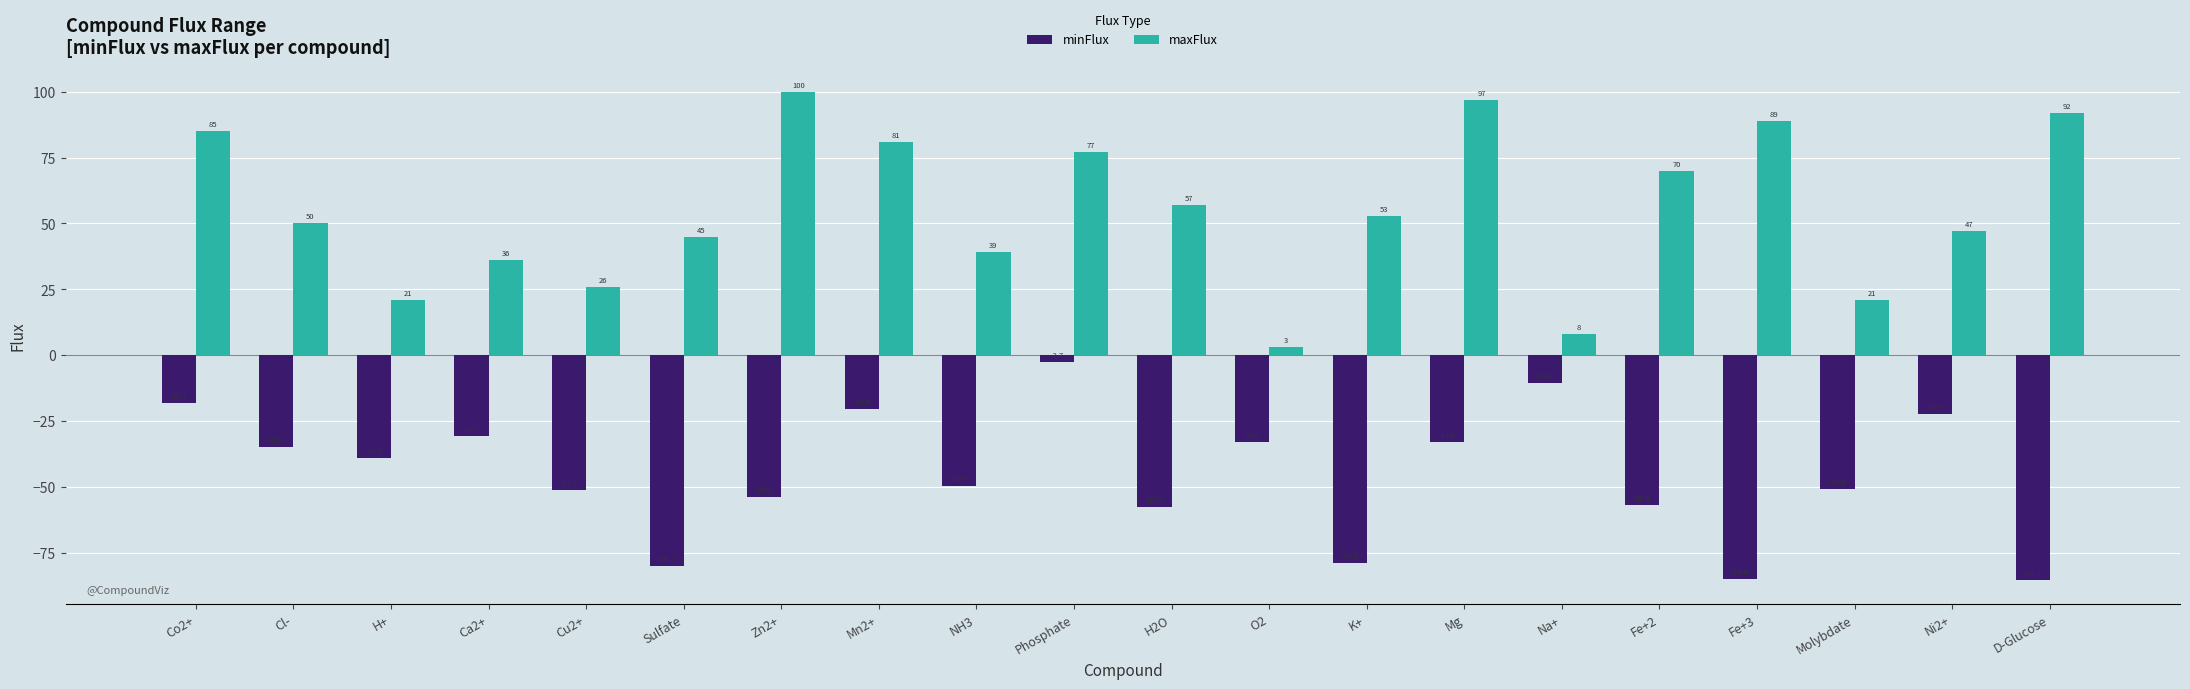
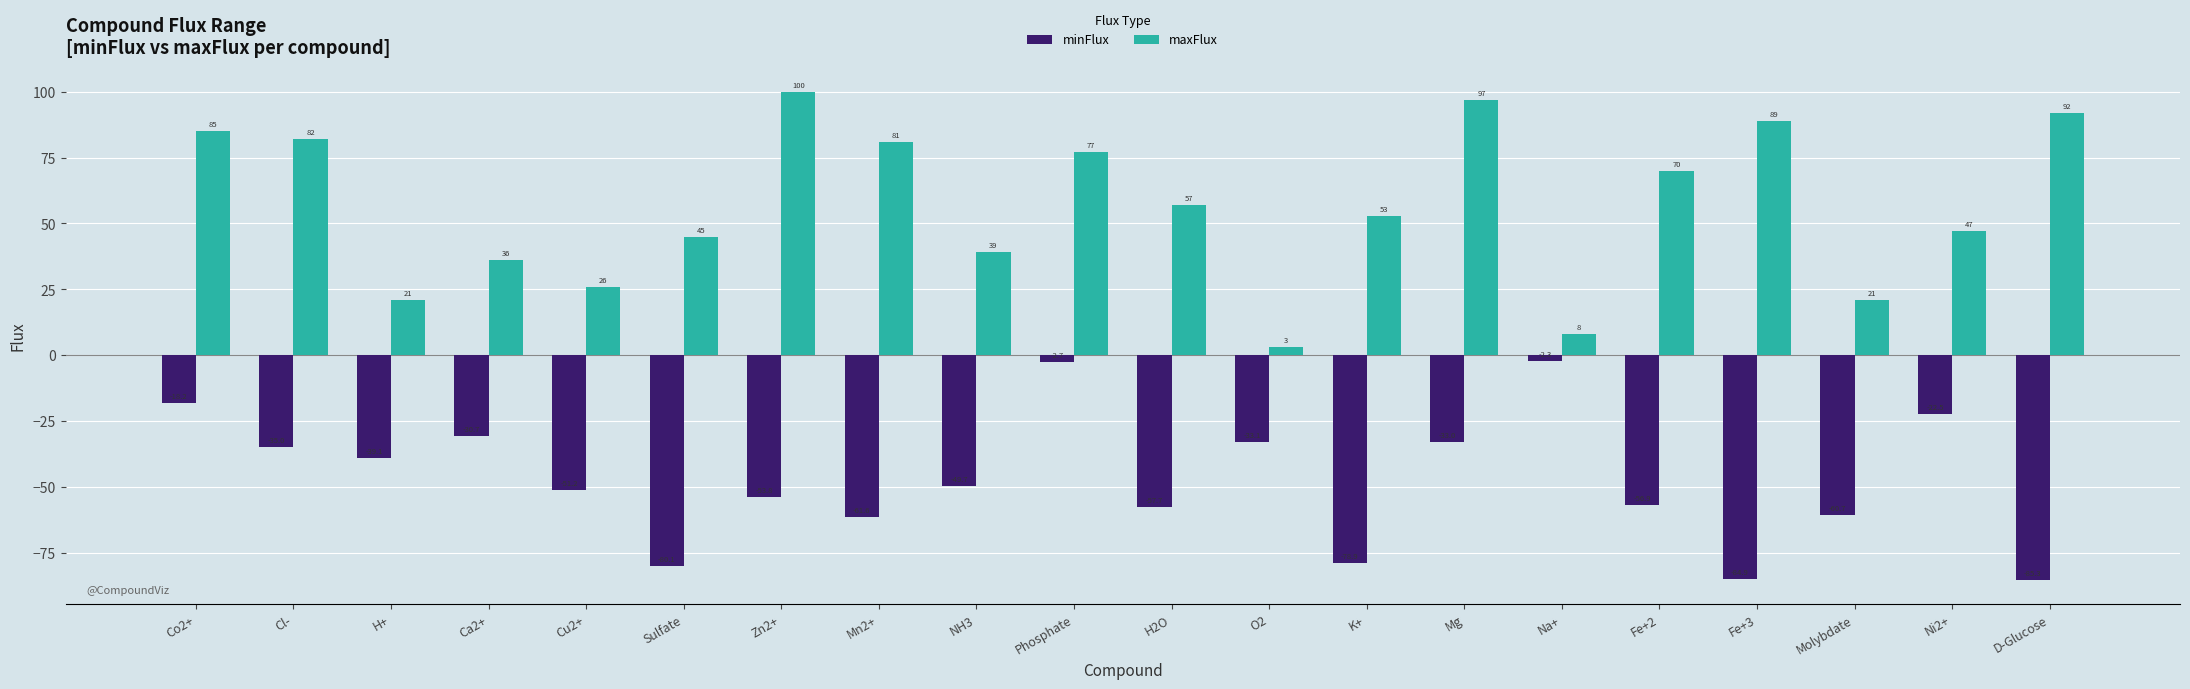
maxFlux, Cl-: 50 -> 82
minFlux, Mn2+: -20.5 -> -61.6
minFlux, Na+: -10.8 -> -2.3
minFlux, Molybdate: -51.0 -> -60.7
